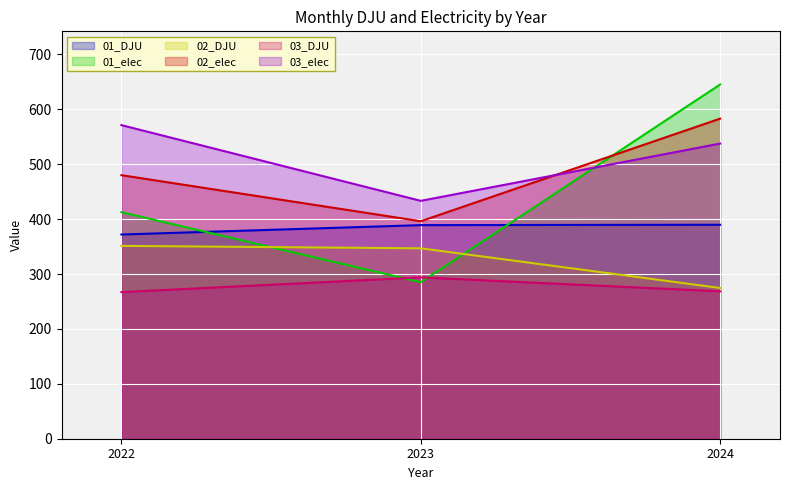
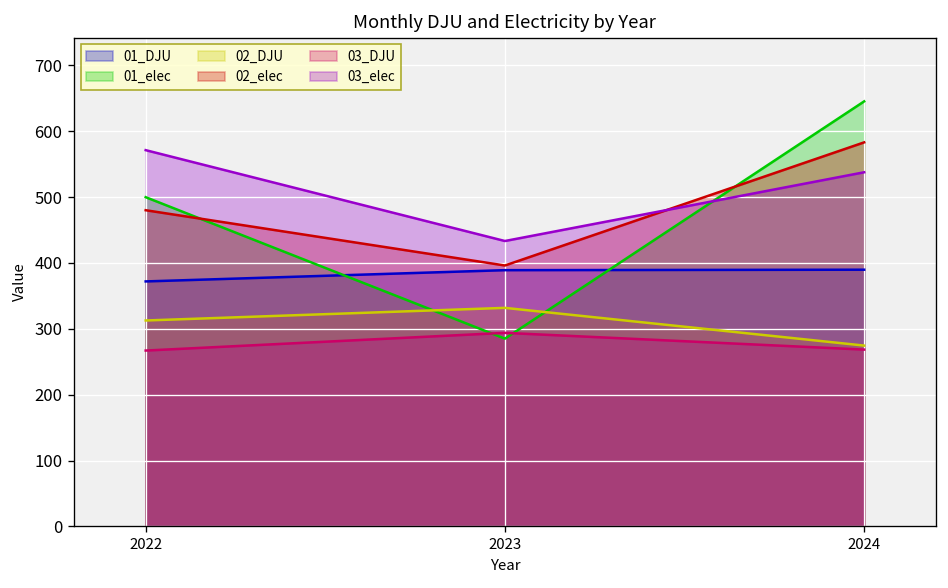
01_elec, 2022: 410 -> 500
02_DJU, 2022: 350 -> 310
02_DJU, 2023: 350 -> 330
